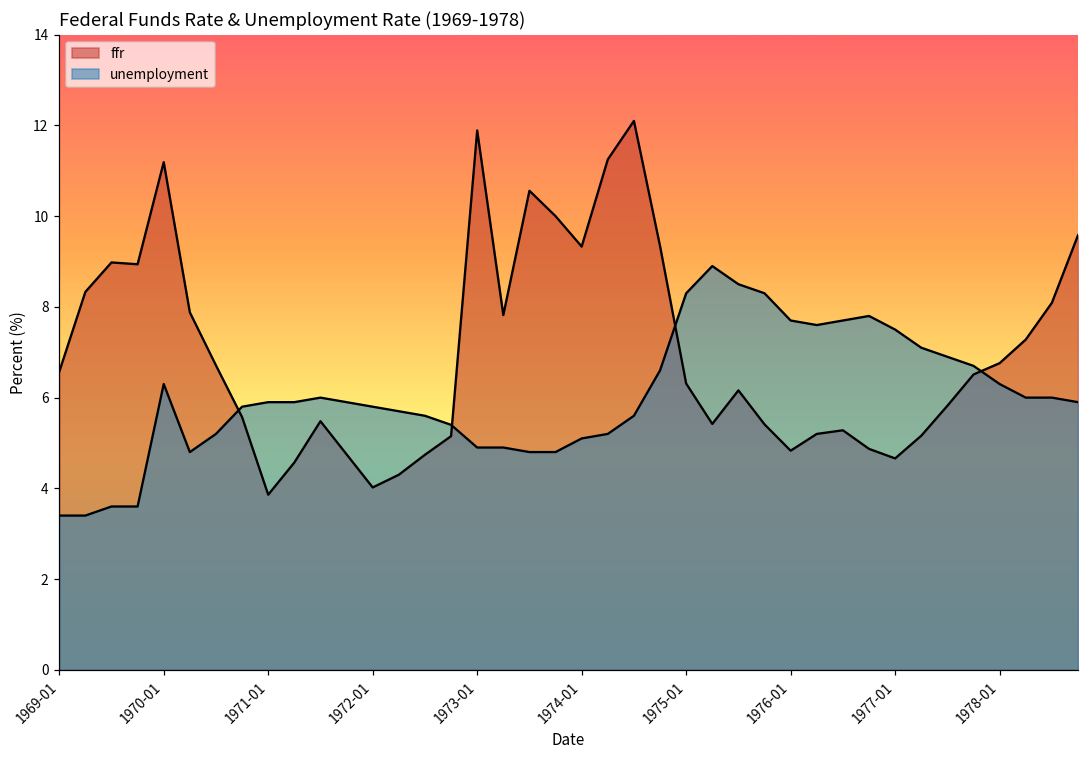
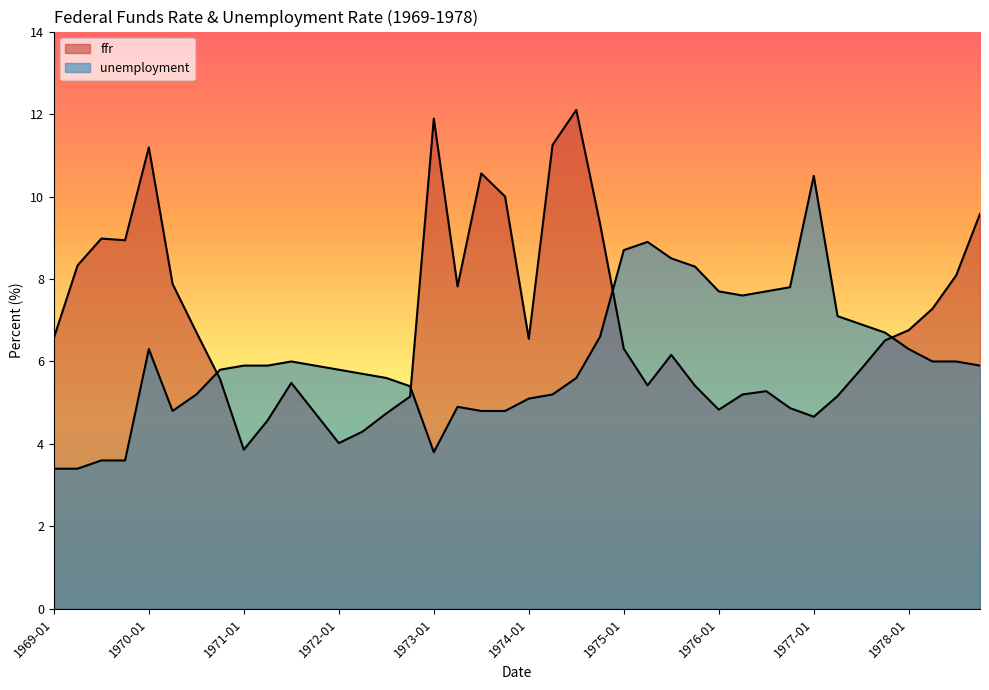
unemployment, 1973-01: 4.9 -> 3.8
ffr, 1974-01: 9.3 -> 6.6
unemployment, 1975-01: 8.3 -> 8.7
unemployment, 1977-01: 7.5 -> 10.5
